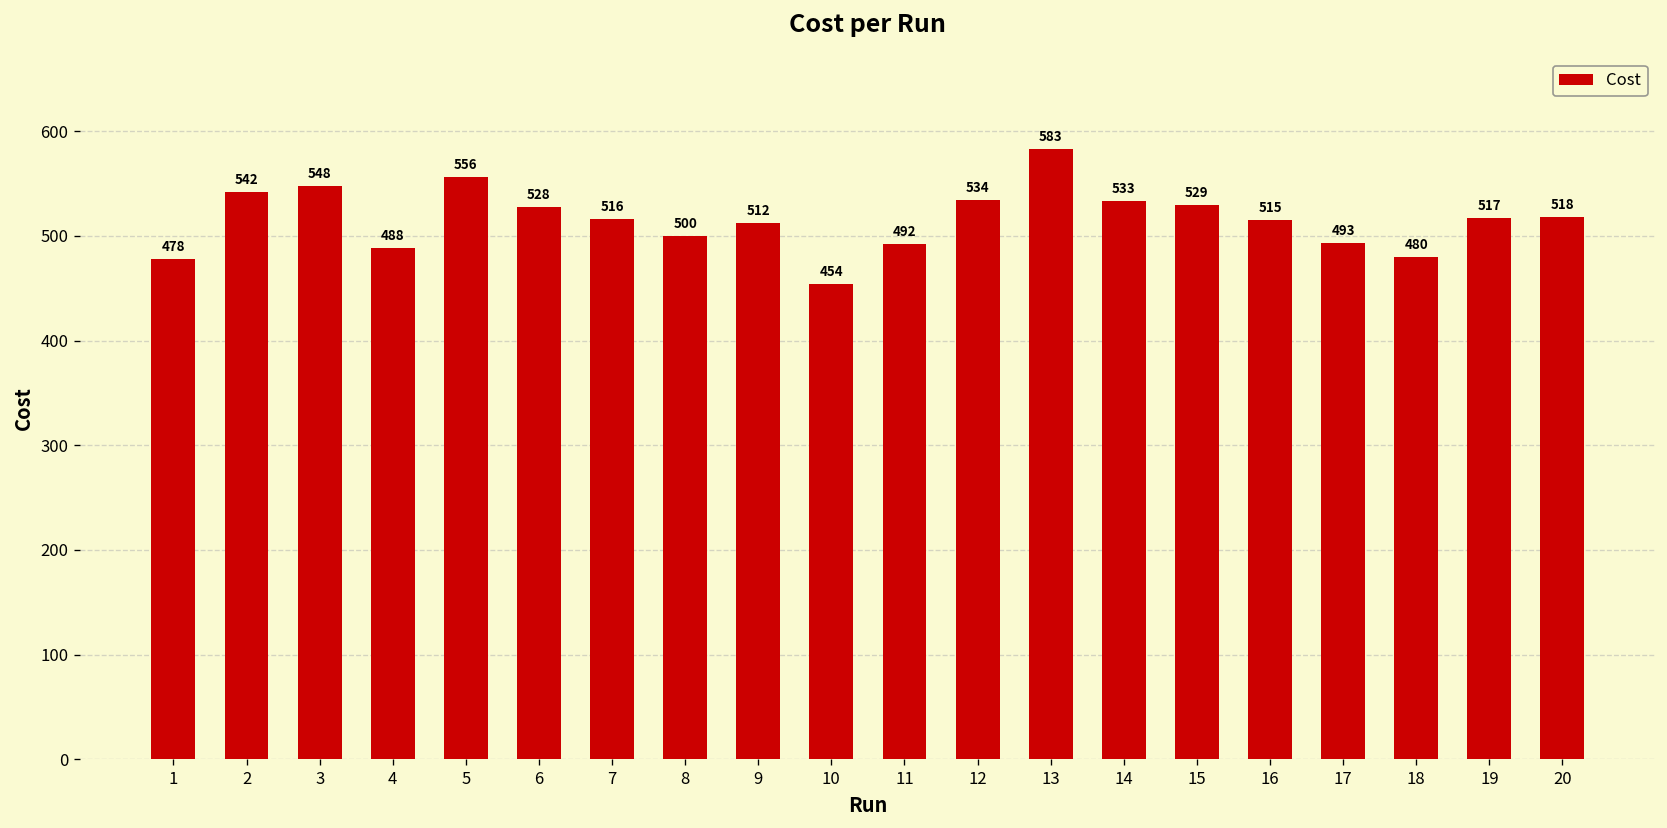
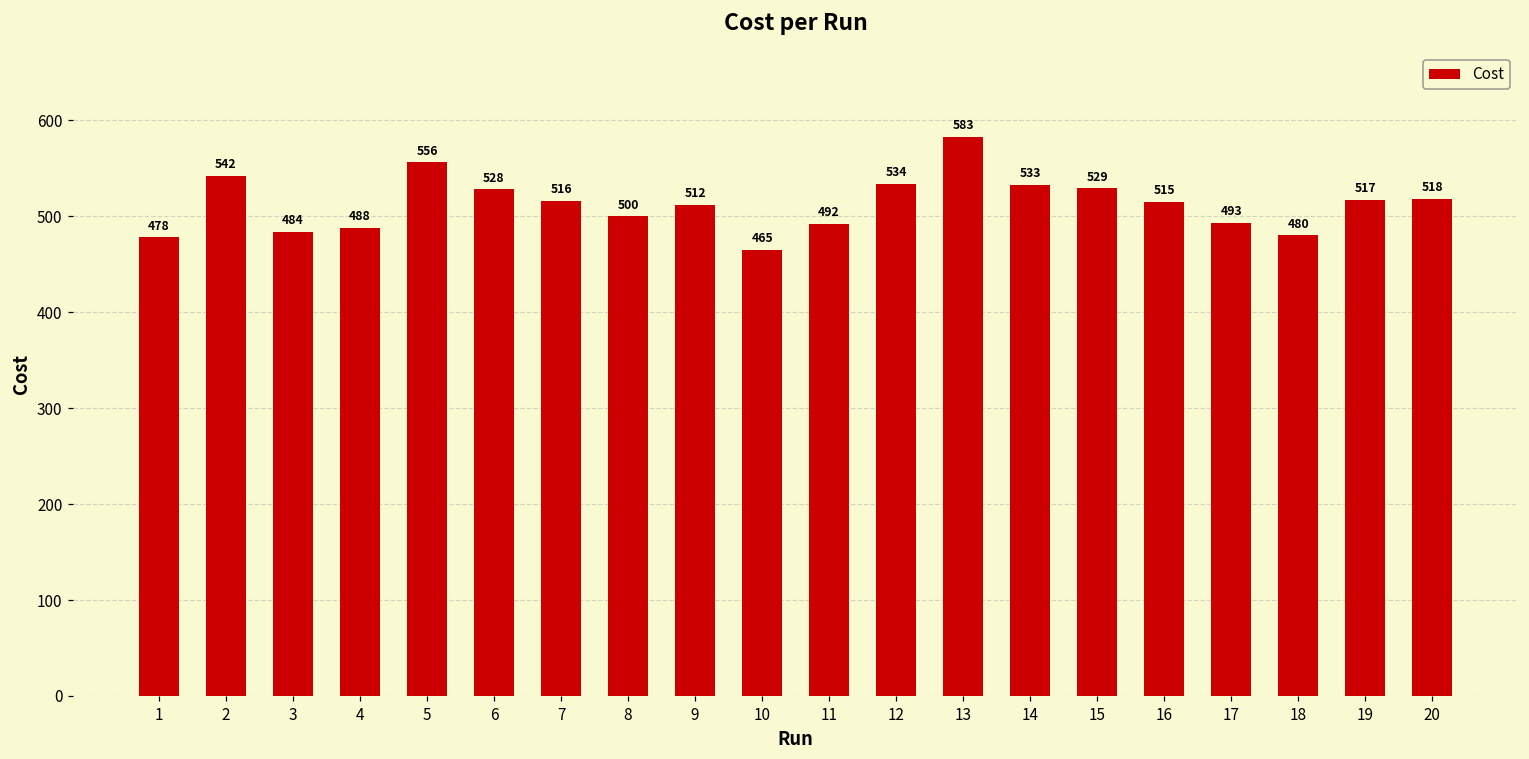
3: 548 -> 484
10: 454 -> 465
